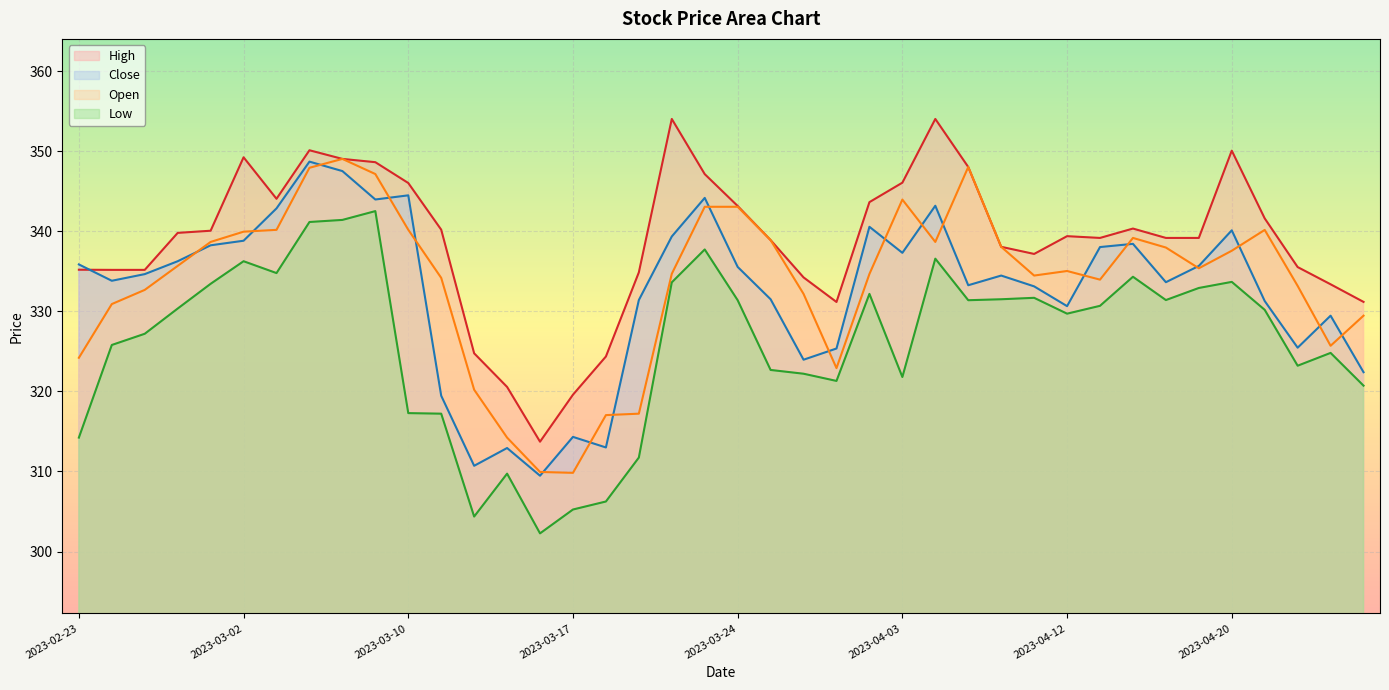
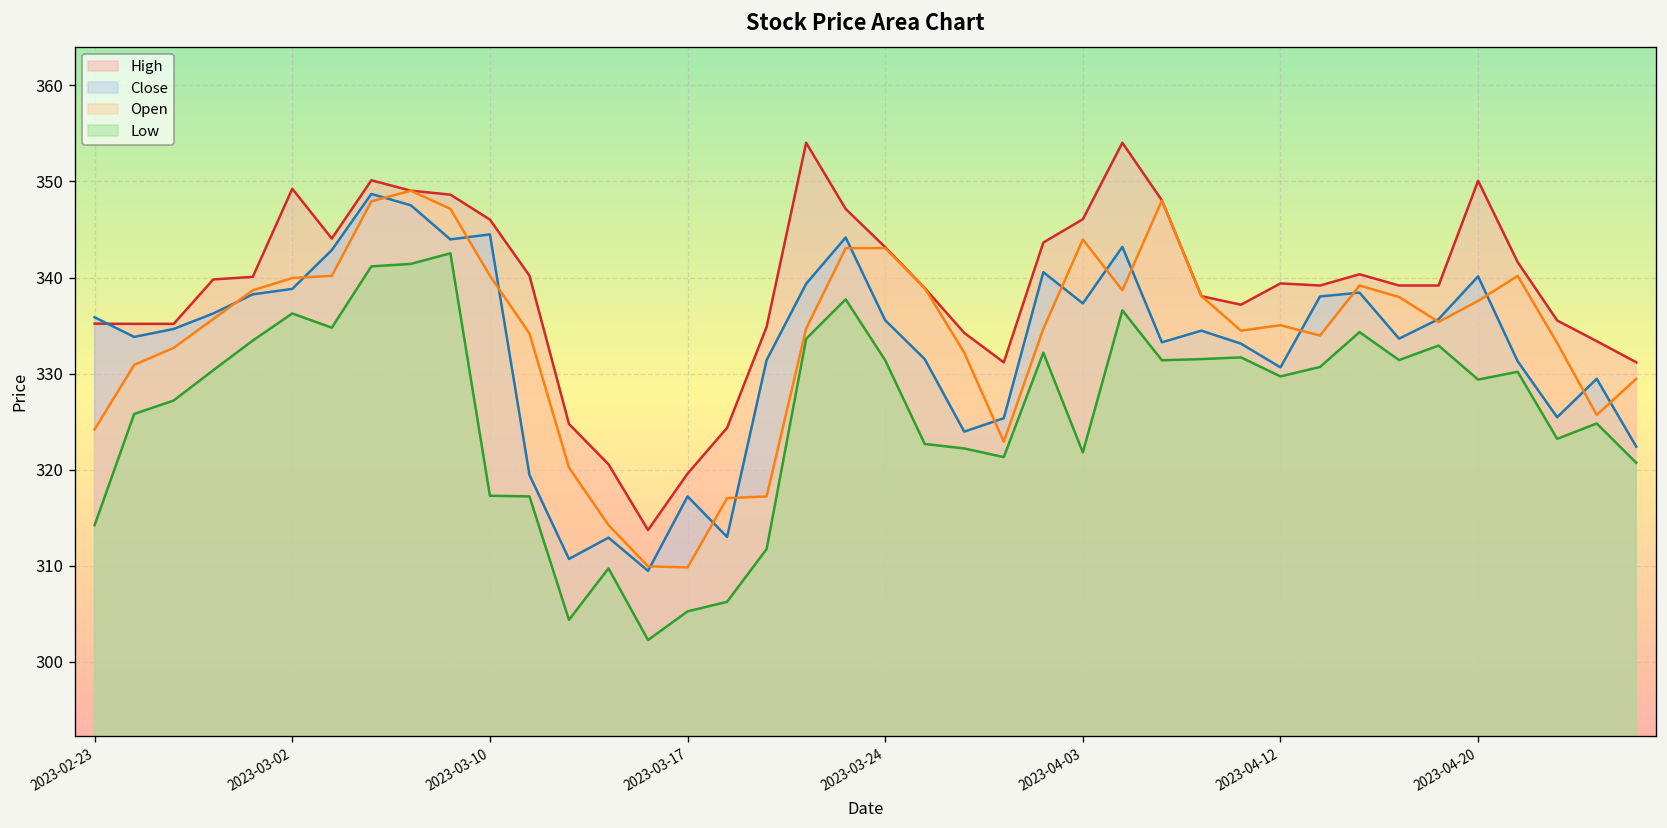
Close, 2023-03-17: 314 -> 317
Low, 2023-04-20: 334 -> 329
